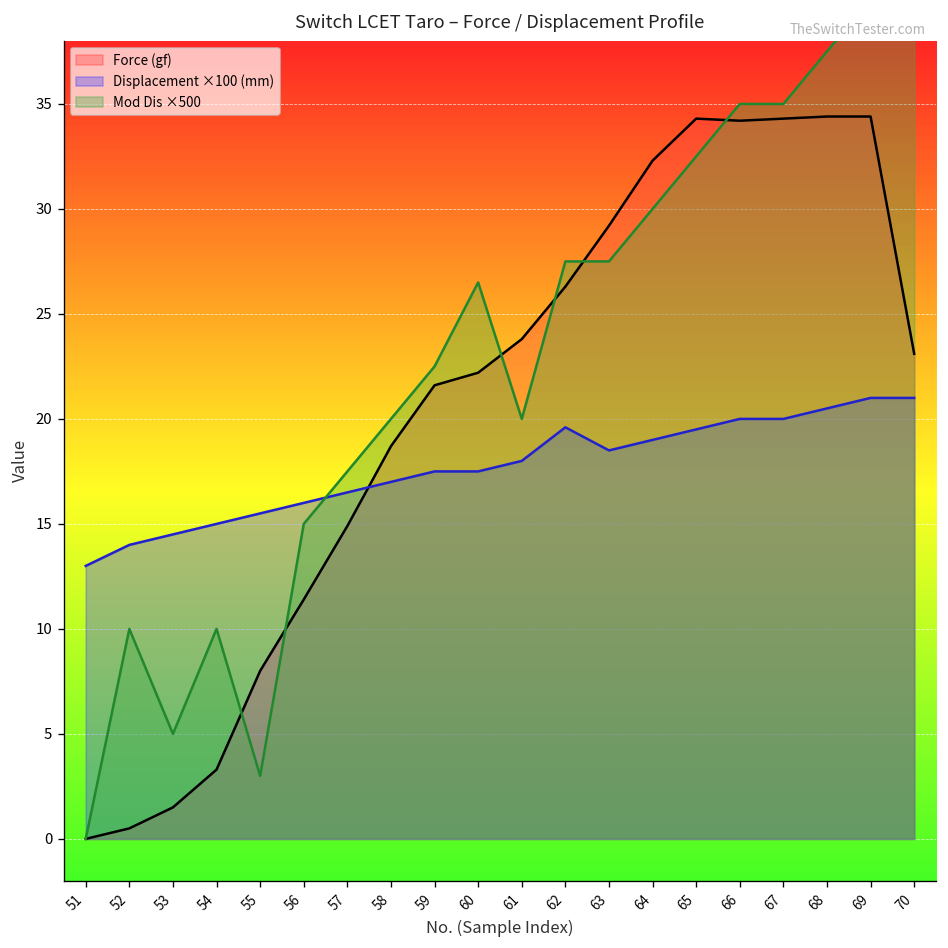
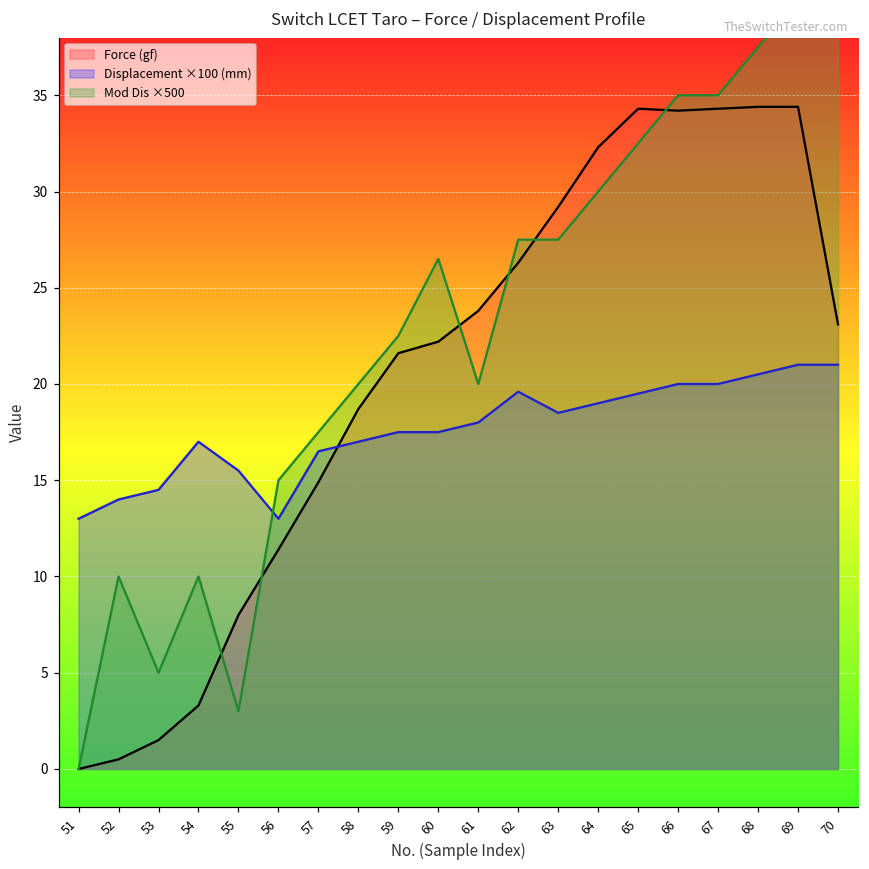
Displacement ×100 (mm), 54: 15.0 -> 17.0
Displacement ×100 (mm), 56: 16.0 -> 13.0
